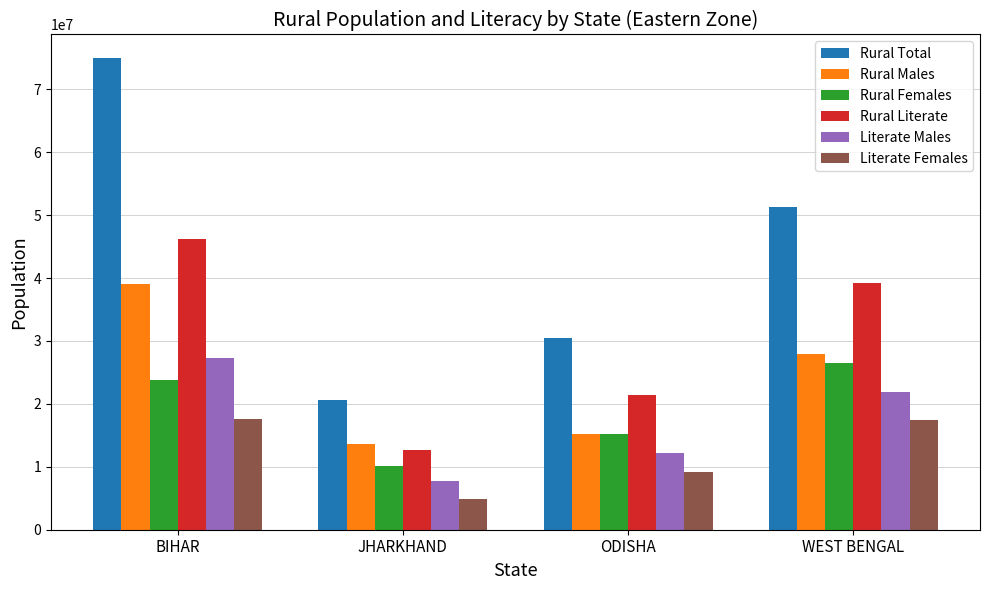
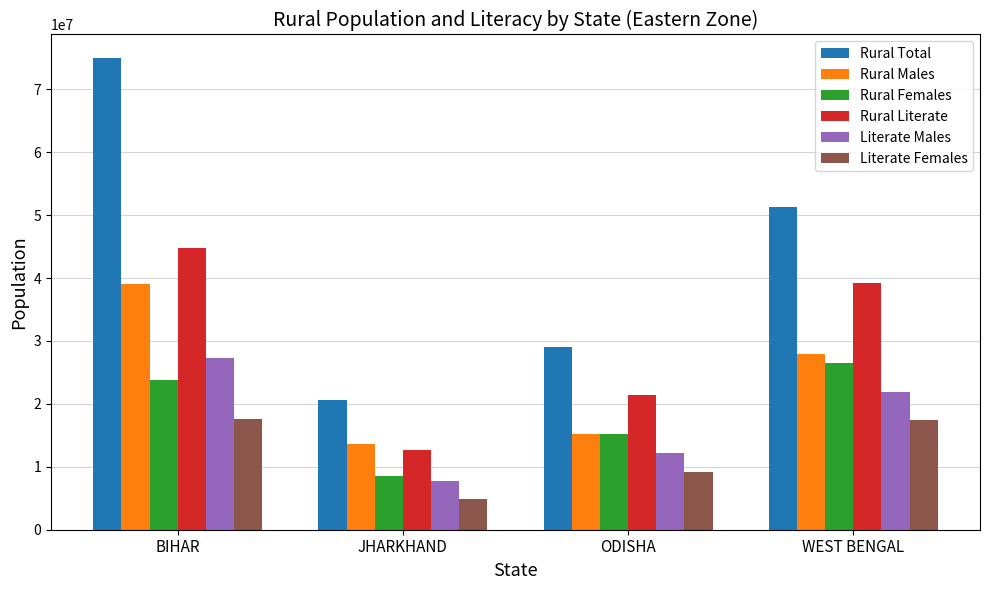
Rural Literate, BIHAR: 46000000 -> 45000000
Rural Females, JHARKHAND: 10000000 -> 8000000
Rural Total, ODISHA: 30000000 -> 29000000
